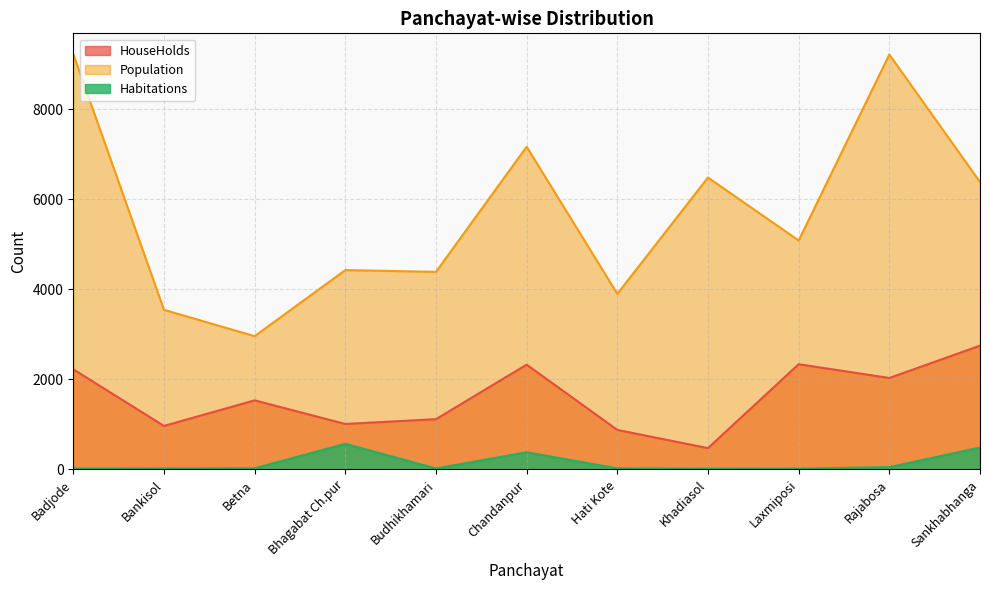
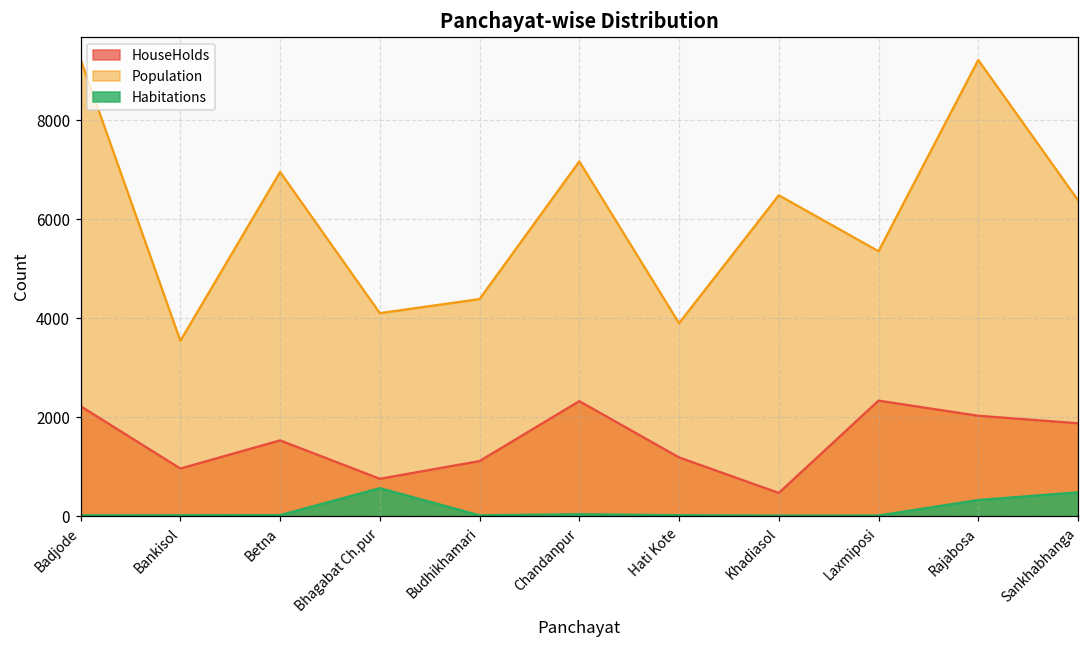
Population, Betna: 3000 -> 7000
HouseHolds, Bhagabat Ch.pur: 1000 -> 800
Population, Bhagabat Ch.pur: 4400 -> 4100
Habitations, Chandanpur: 400 -> 0
HouseHolds, Hati Kote: 900 -> 1200
Population, Laxmiposi: 5100 -> 5400
Habitations, Rajabosa: 0 -> 300
HouseHolds, Sankhabhanga: 2700 -> 1900
